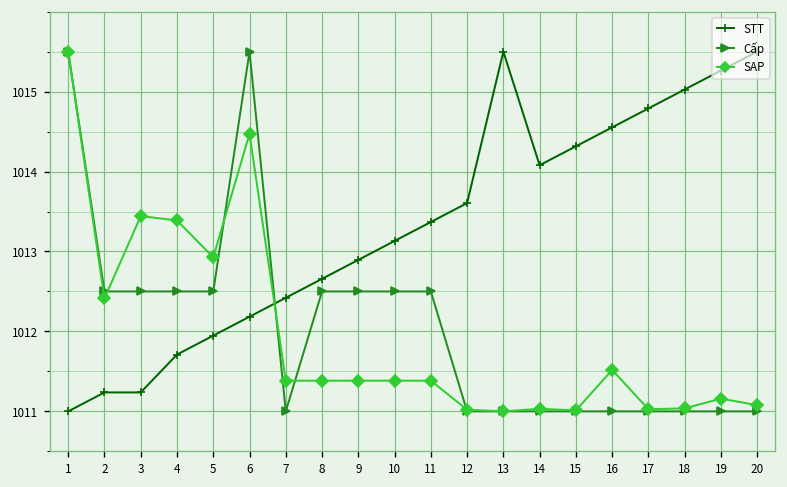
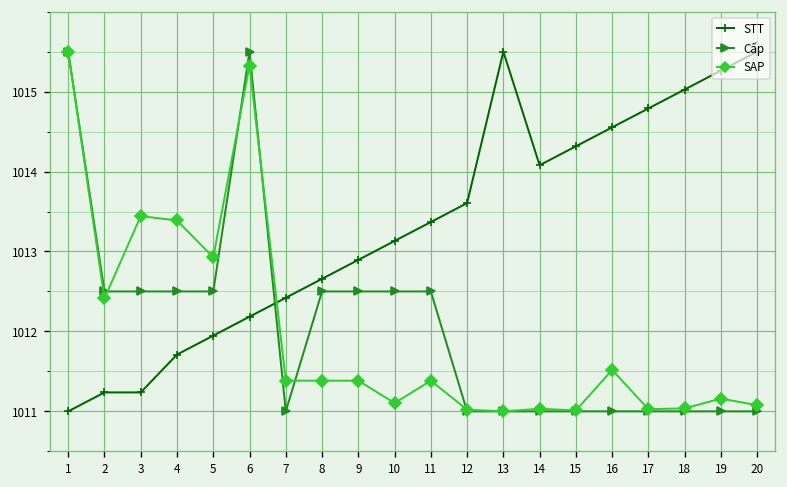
SAP, 6: 1014.5 -> 1015.3
SAP, 10: 1011.4 -> 1011.1
